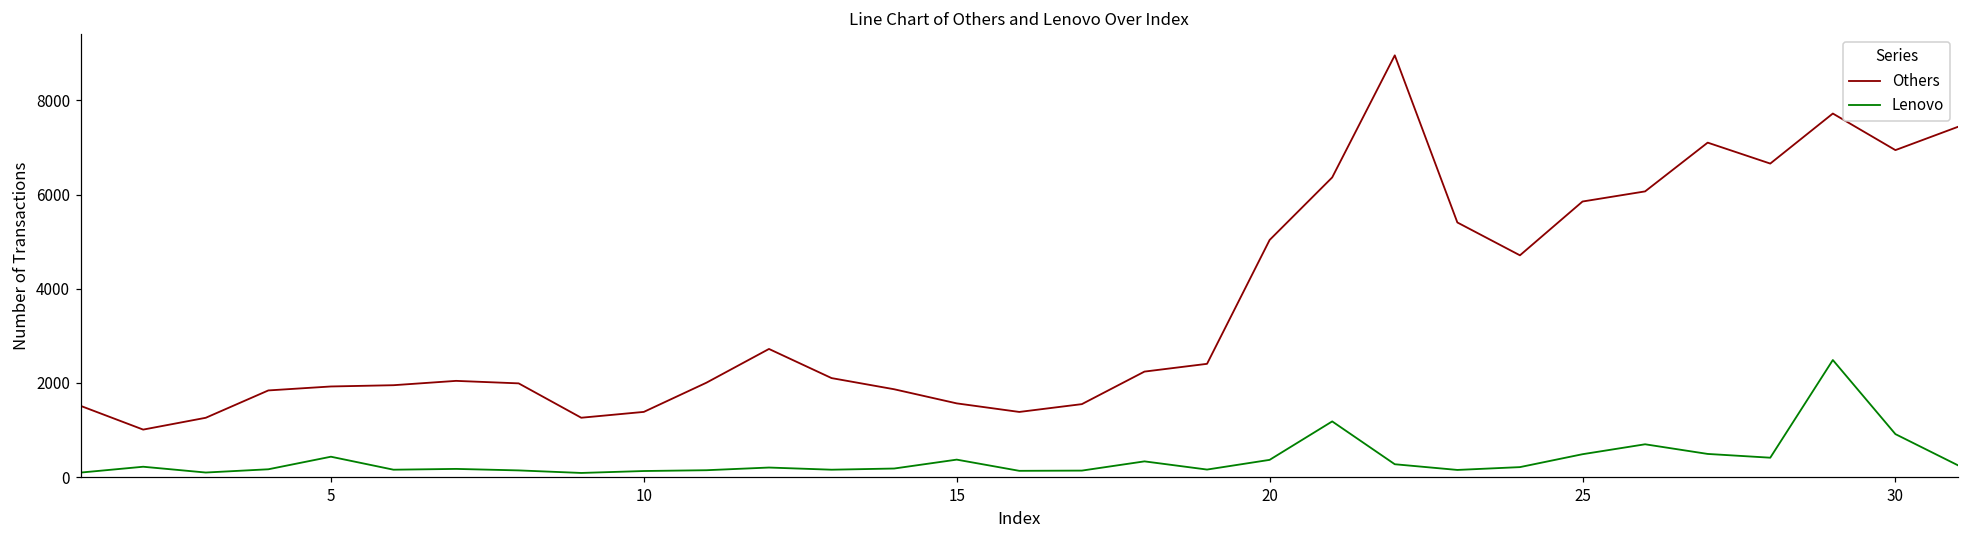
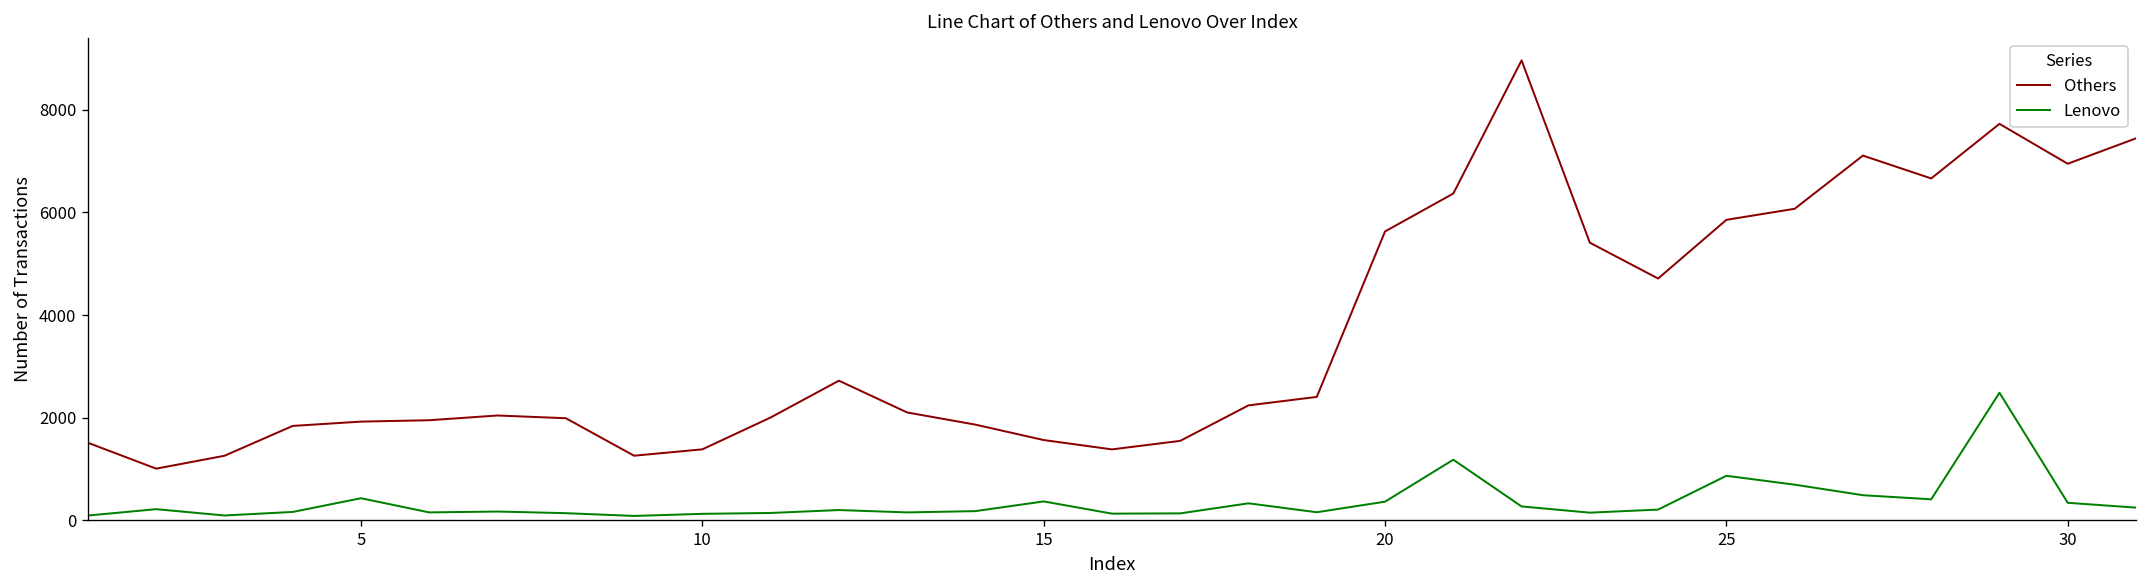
Others, 20: 5000 -> 5600
Lenovo, 25: 500 -> 900
Lenovo, 30: 900 -> 300
